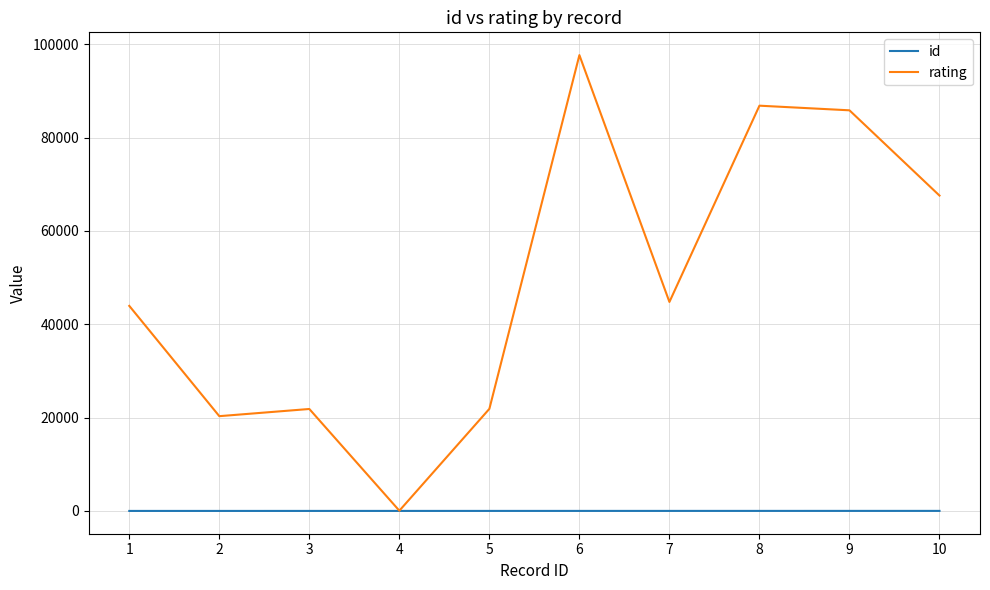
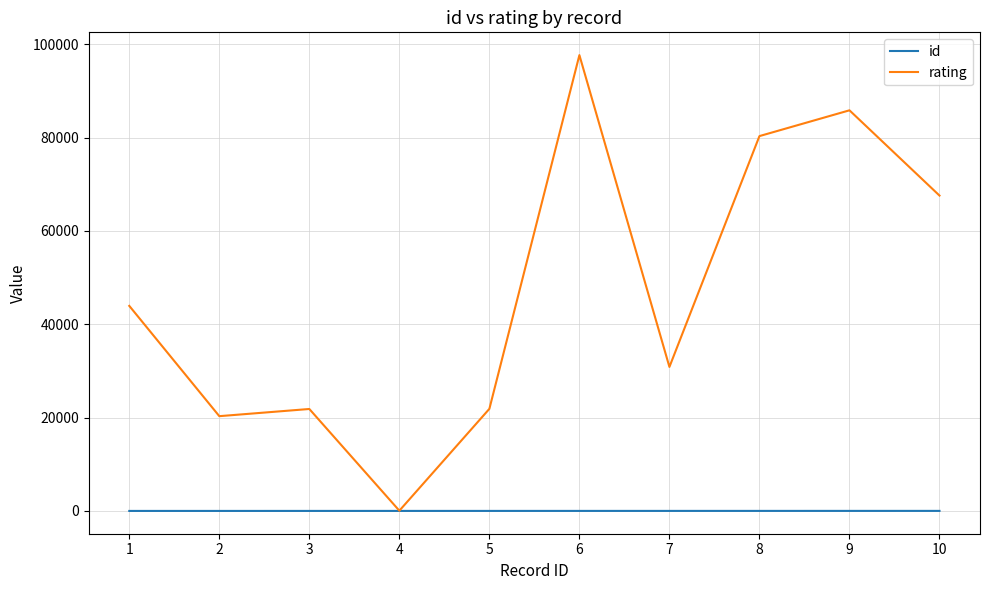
rating, 7: 45000 -> 31000
rating, 8: 87000 -> 80000
